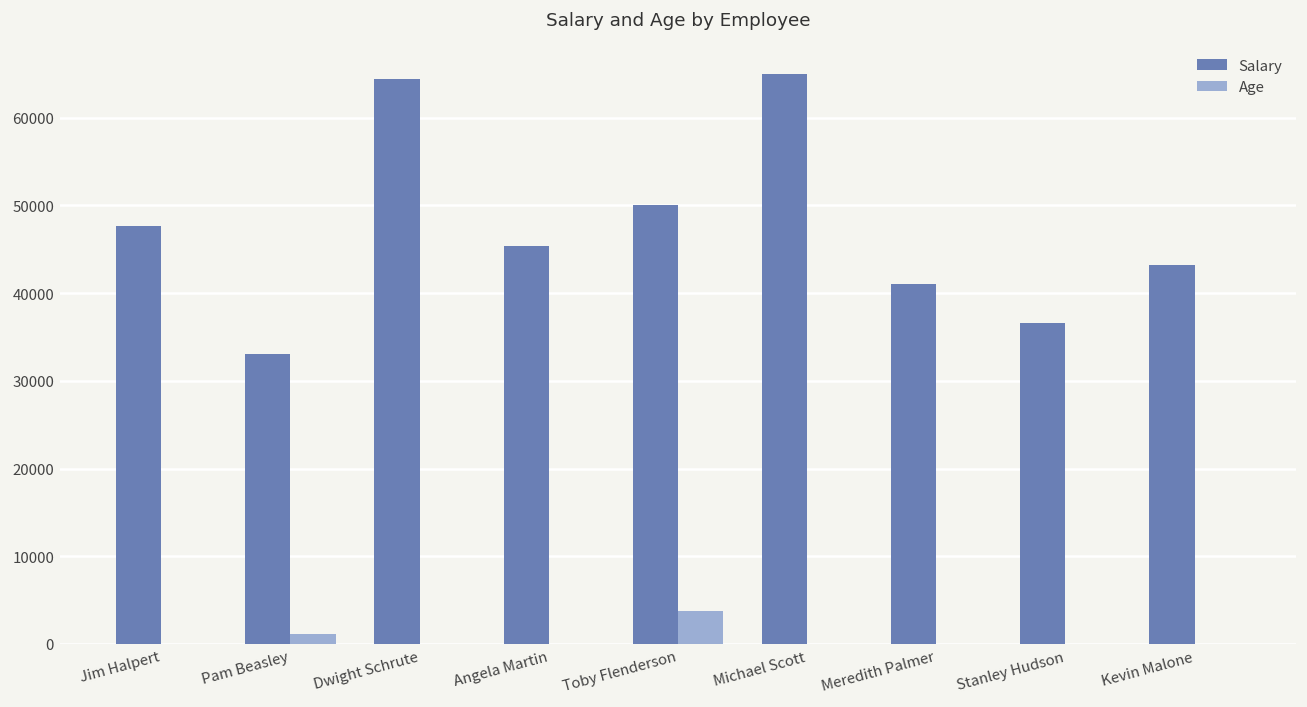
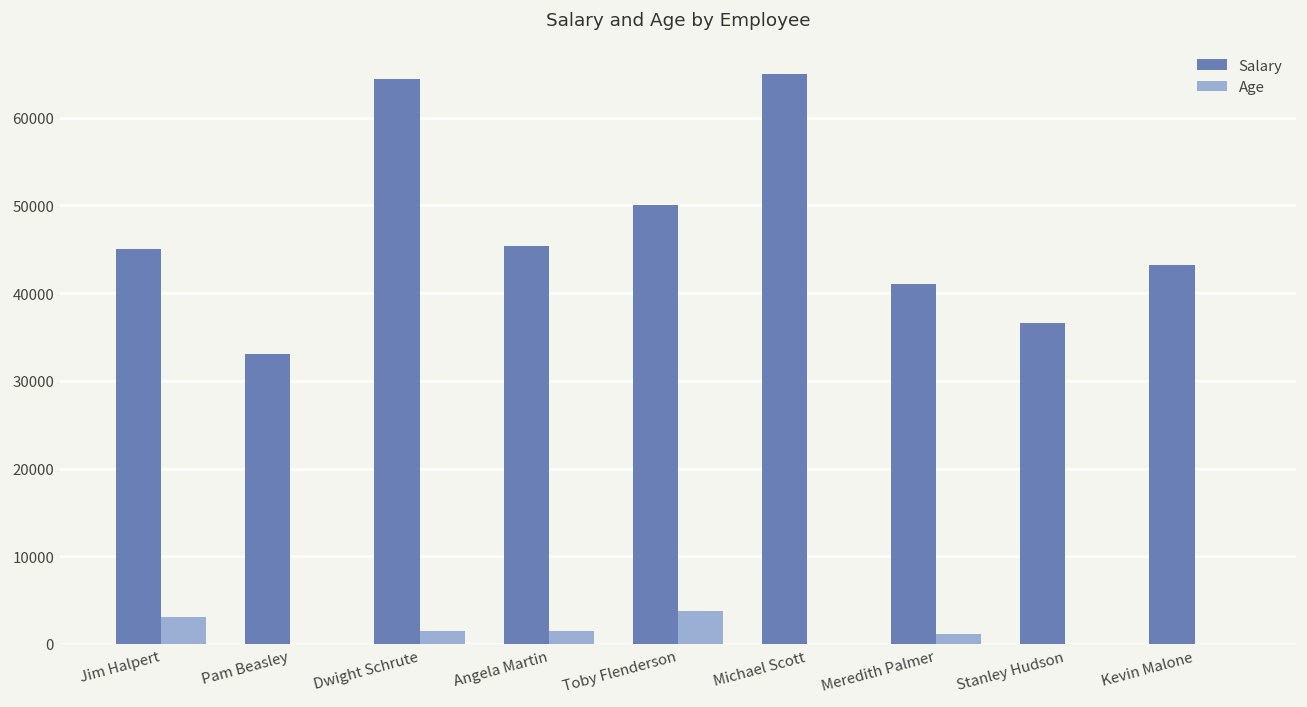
Salary, Jim Halpert: 48000 -> 45000
Age, Jim Halpert: 0 -> 3000
Age, Pam Beasley: 1000 -> 0
Age, Dwight Schrute: 0 -> 1000
Age, Angela Martin: 0 -> 1000
Age, Meredith Palmer: 0 -> 1000
